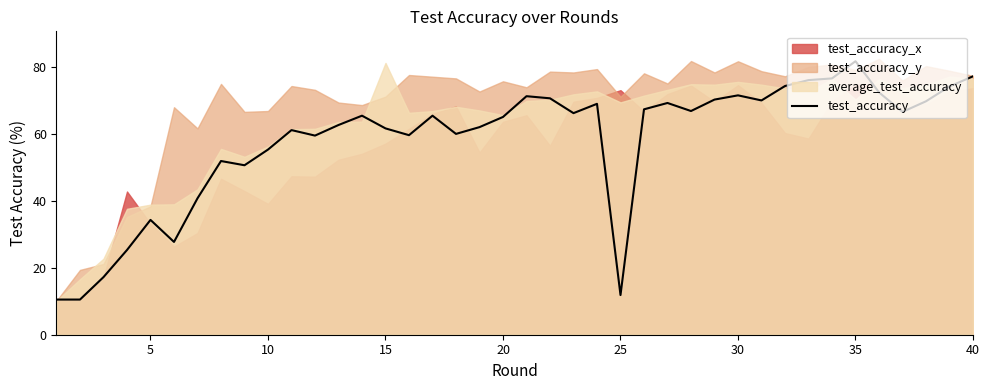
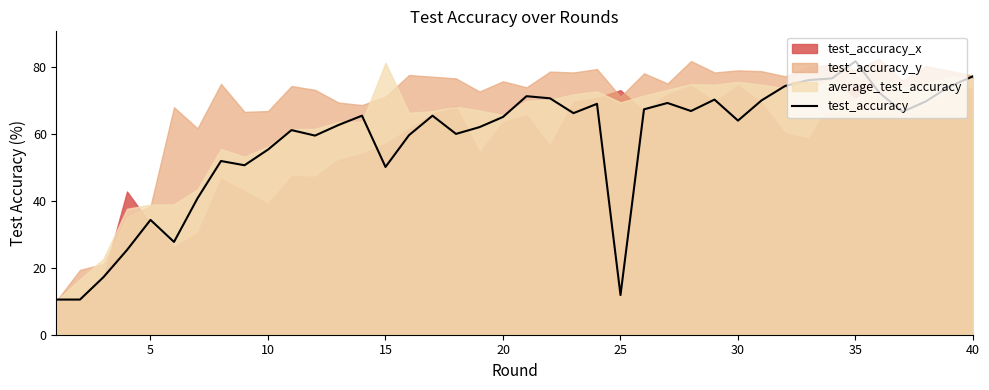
test_accuracy, 15: 62 -> 50
test_accuracy, 30: 72 -> 64
test_accuracy_y, 30: 82 -> 79
